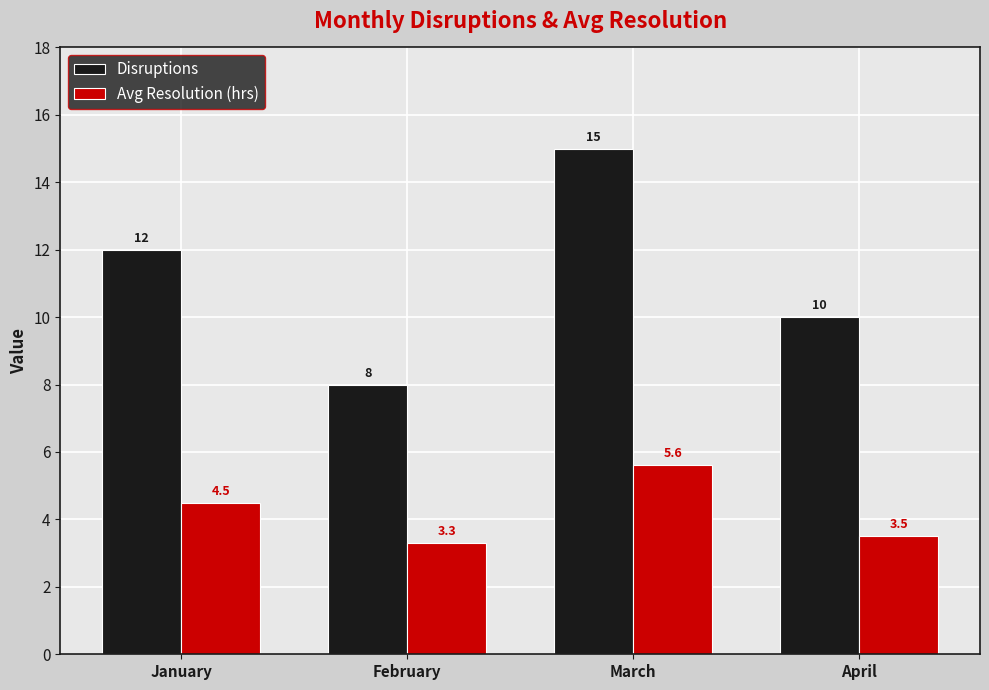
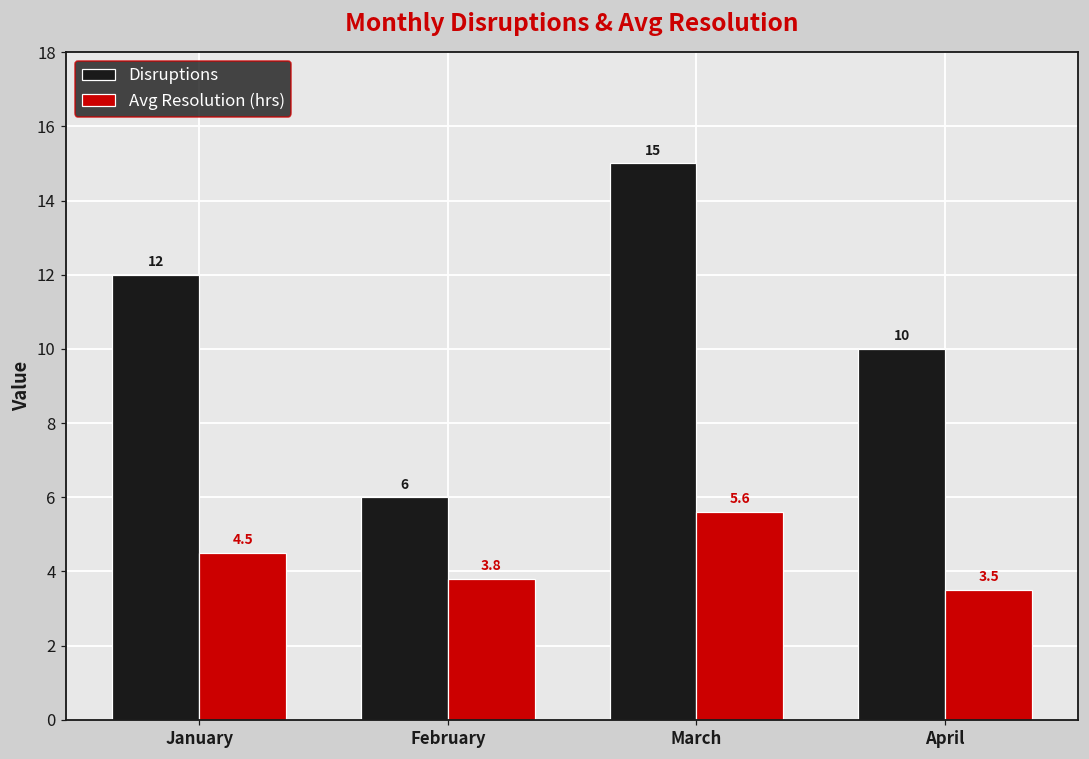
Disruptions, February: 8 -> 6
Avg Resolution (hrs), February: 3.3 -> 3.8
